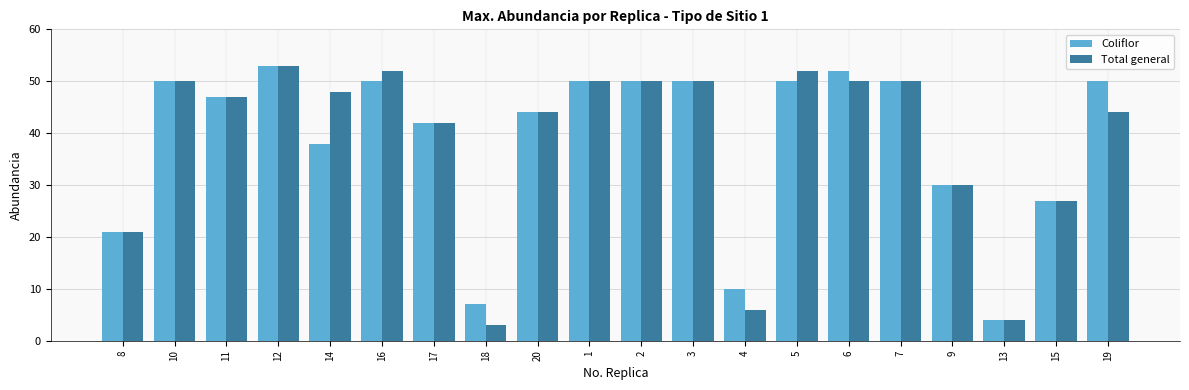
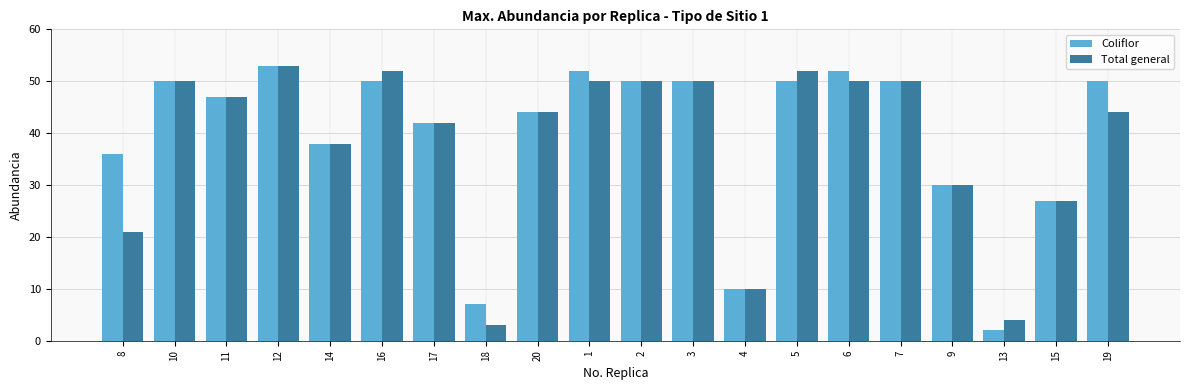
Coliflor, 8: 21 -> 36
Total general, 14: 48 -> 38
Coliflor, 1: 50 -> 52
Total general, 4: 6 -> 10
Coliflor, 13: 4 -> 2
